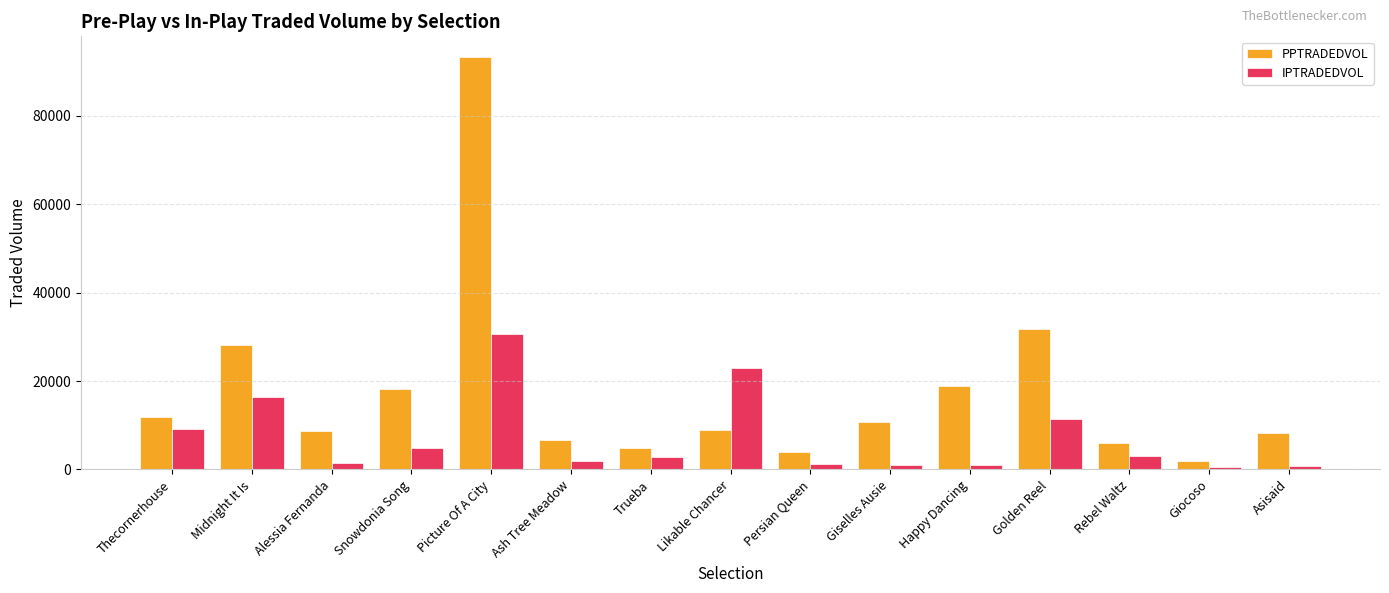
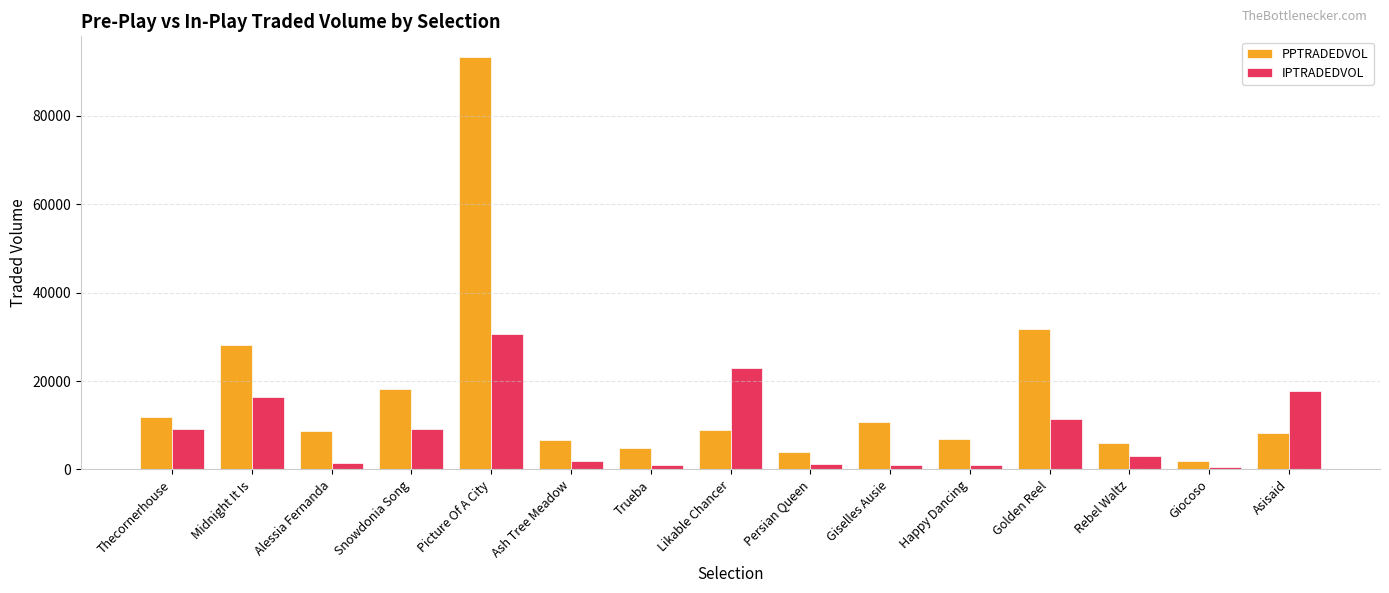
IPTRADEDVOL, Snowdonia Song: 5000 -> 9000
IPTRADEDVOL, Trueba: 3000 -> 1000
PPTRADEDVOL, Happy Dancing: 19000 -> 7000
IPTRADEDVOL, Asisaid: 1000 -> 18000
